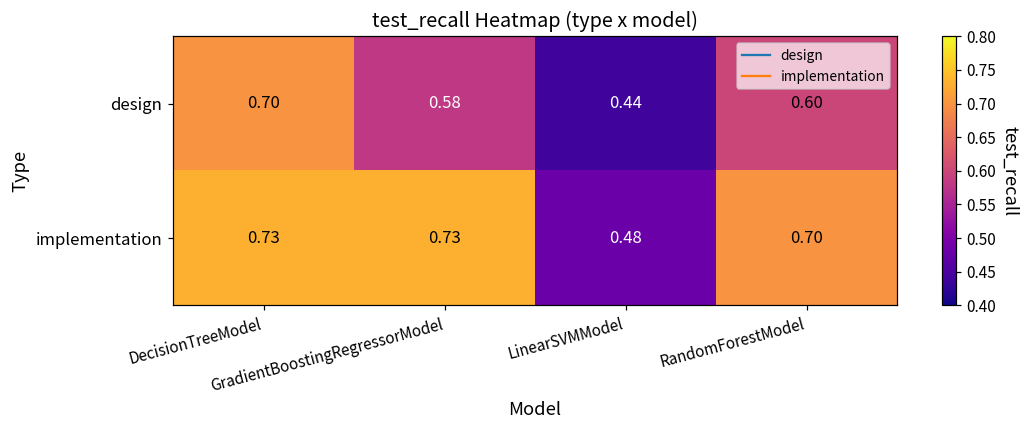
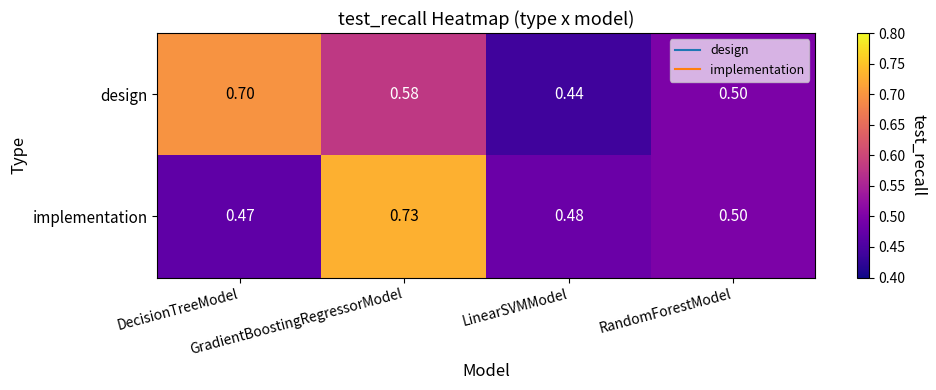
design, RandomForestModel: 0.60 -> 0.50
implementation, DecisionTreeModel: 0.73 -> 0.47
implementation, RandomForestModel: 0.70 -> 0.50
